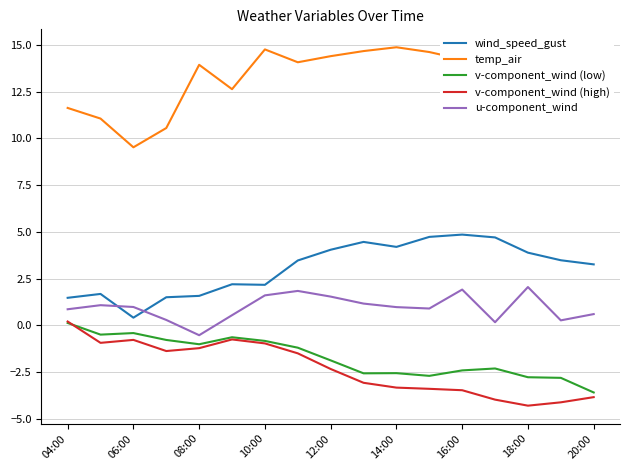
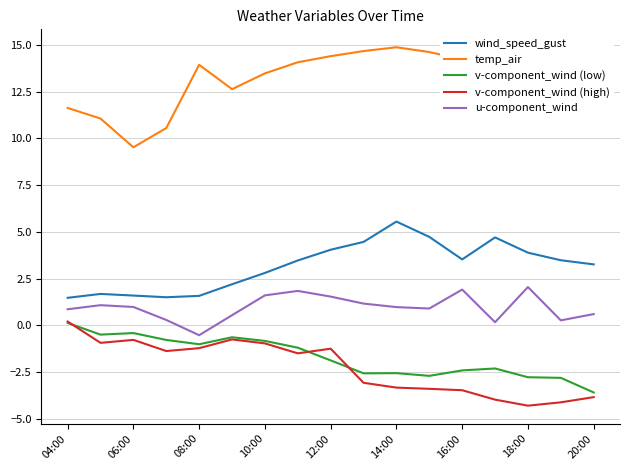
wind_speed_gust, 06:00: 0.4 -> 1.6
wind_speed_gust, 10:00: 2.2 -> 2.8
temp_air, 10:00: 14.8 -> 13.5
v-component_wind (high), 12:00: -2.3 -> -1.2
wind_speed_gust, 14:00: 4.2 -> 5.6
wind_speed_gust, 16:00: 4.9 -> 3.5
